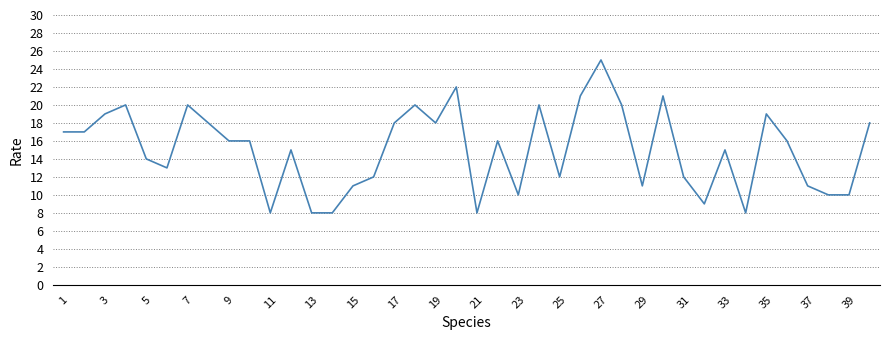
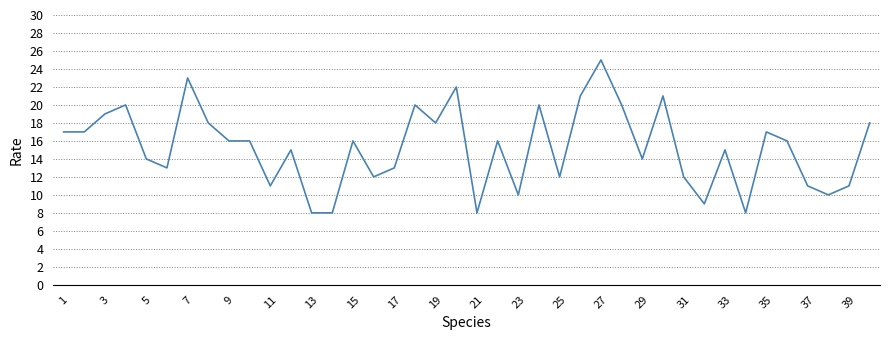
7: 20 -> 23
11: 8 -> 11
15: 11 -> 16
17: 18 -> 13
29: 11 -> 14
35: 19 -> 17
39: 10 -> 11
